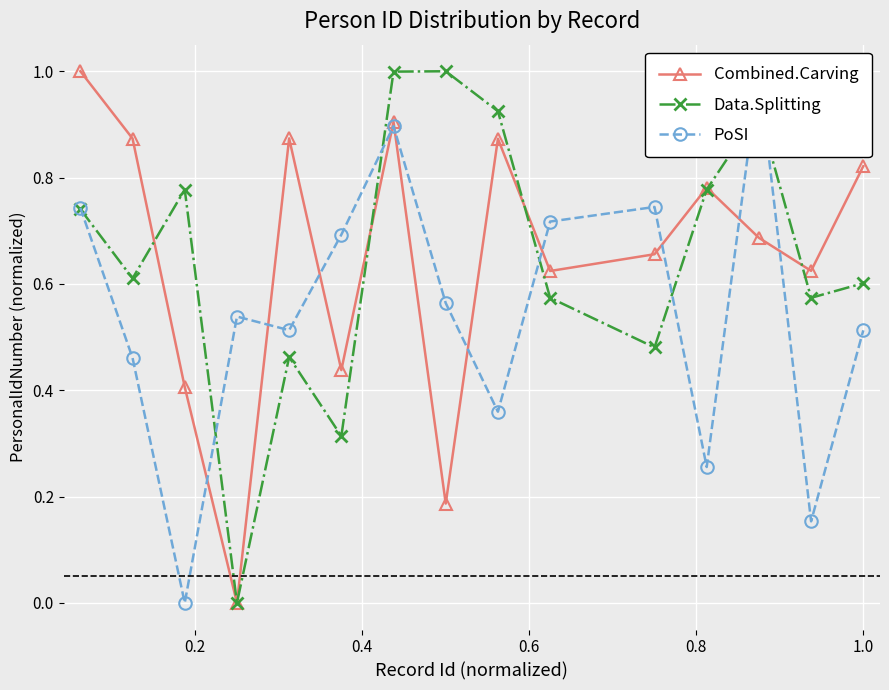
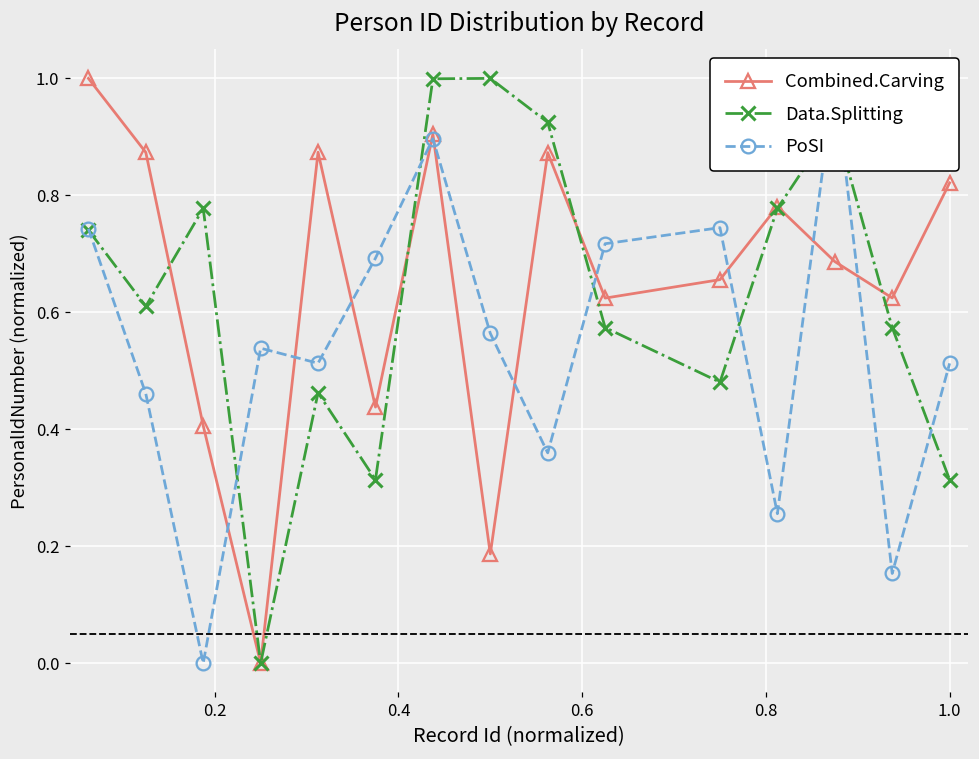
Data.Splitting, 1.0: 0.60 -> 0.31
